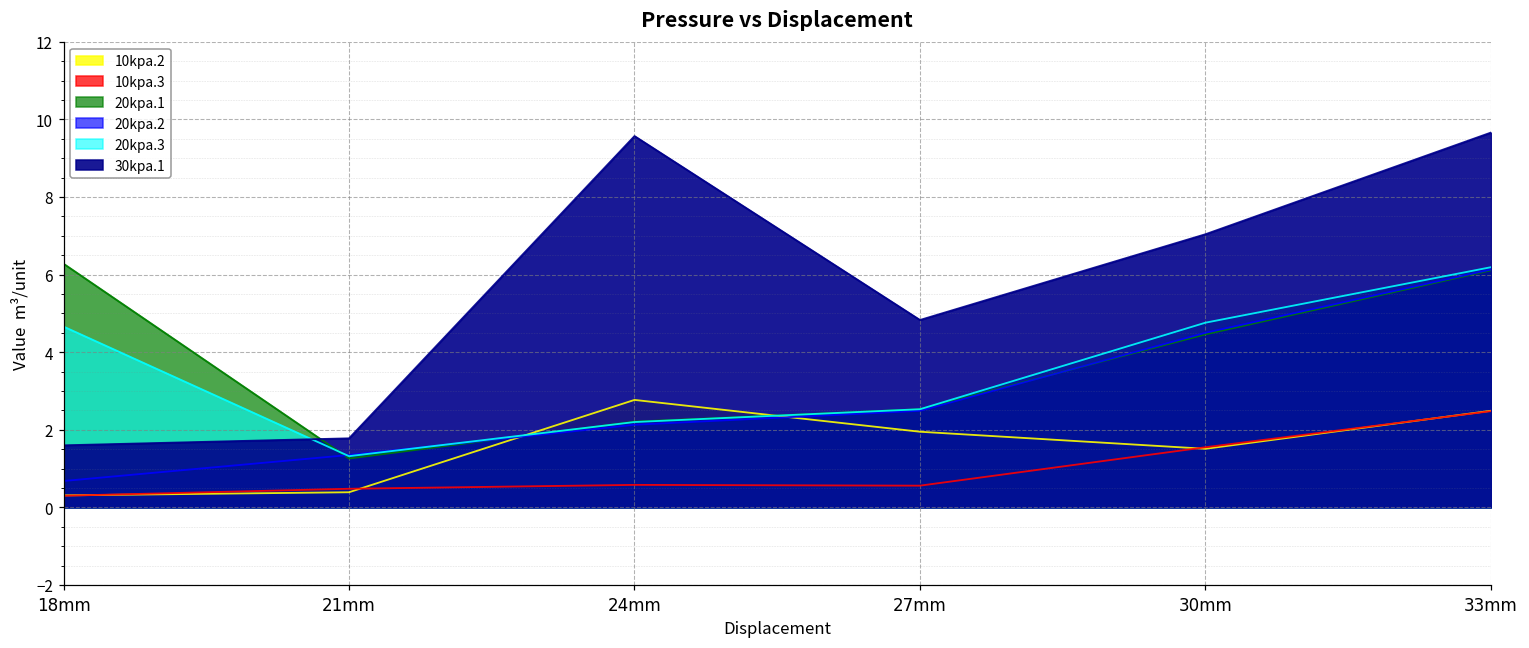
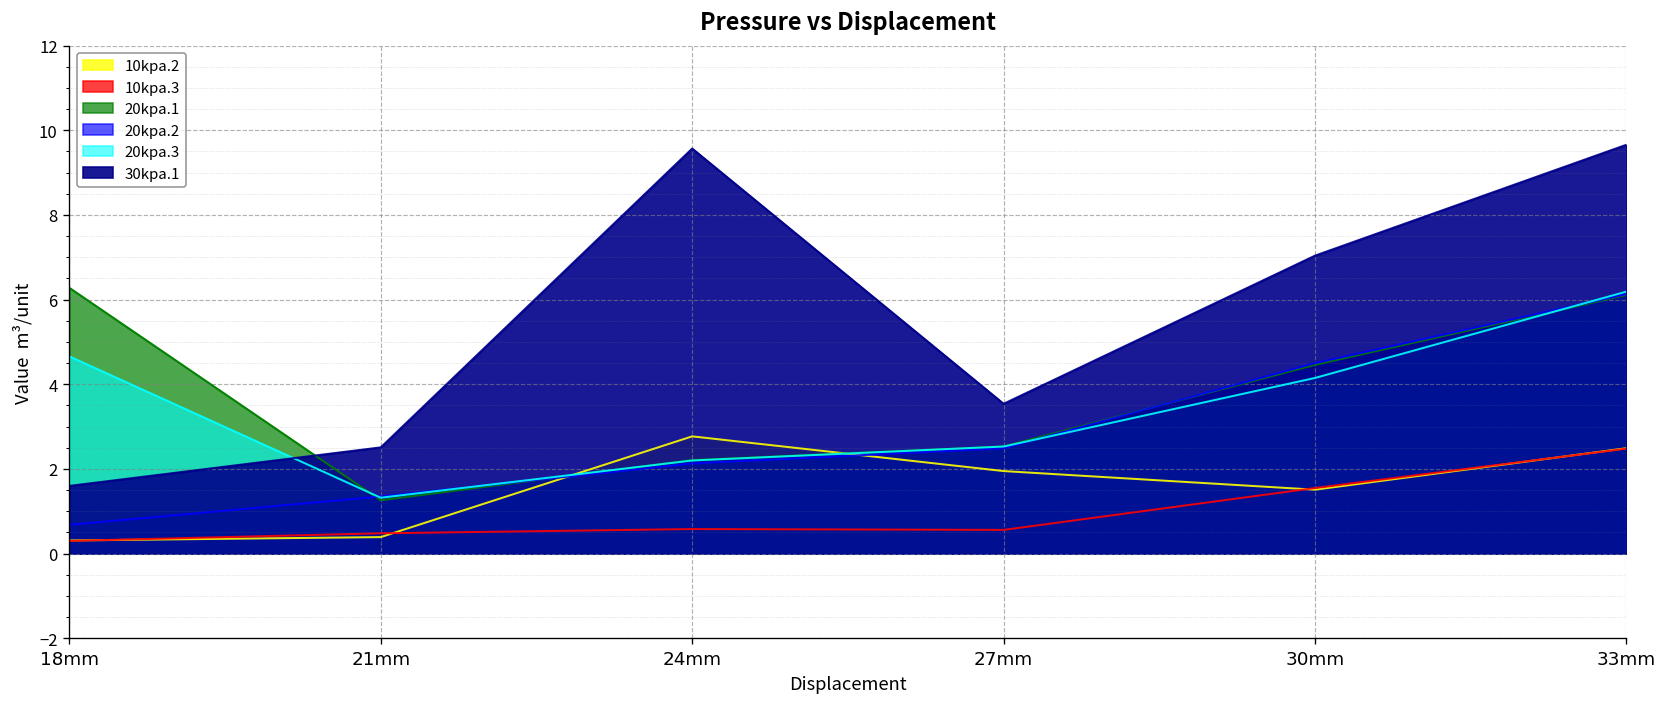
30kpa.1, 21mm: 1.8 -> 2.5
30kpa.1, 27mm: 4.8 -> 3.5
20kpa.3, 30mm: 4.8 -> 4.2
